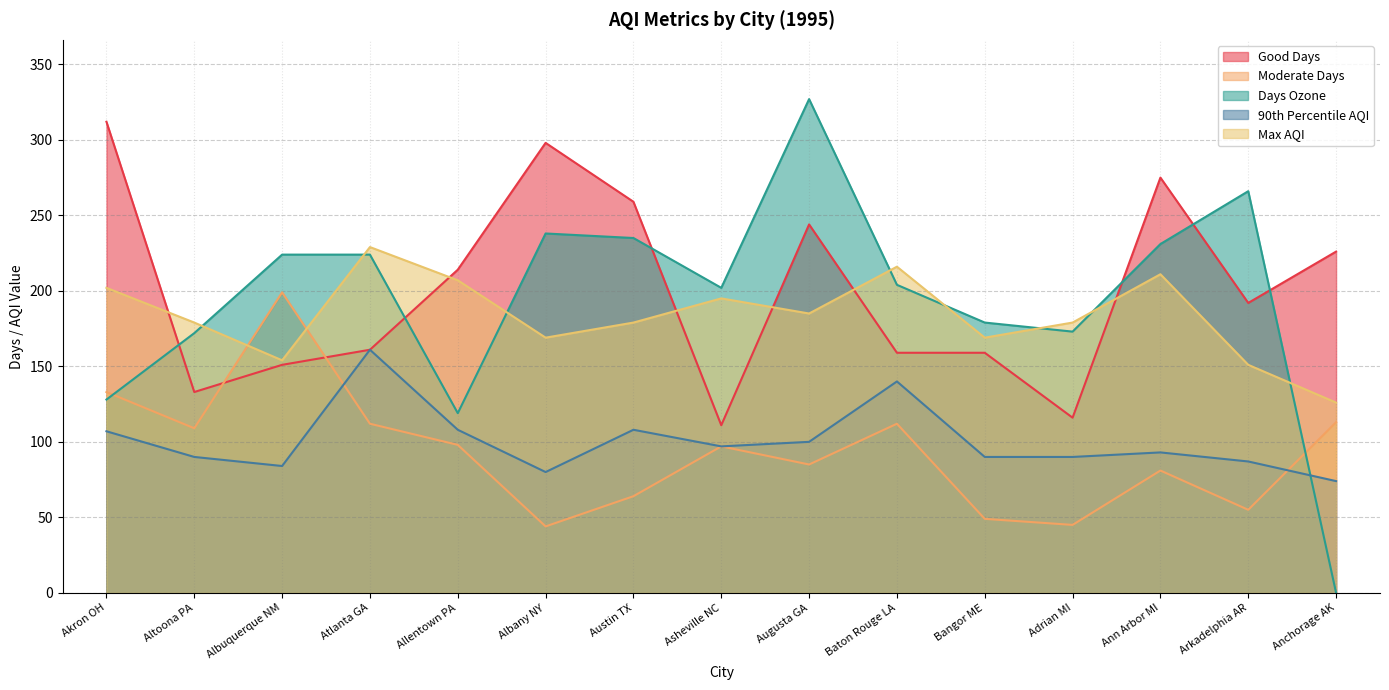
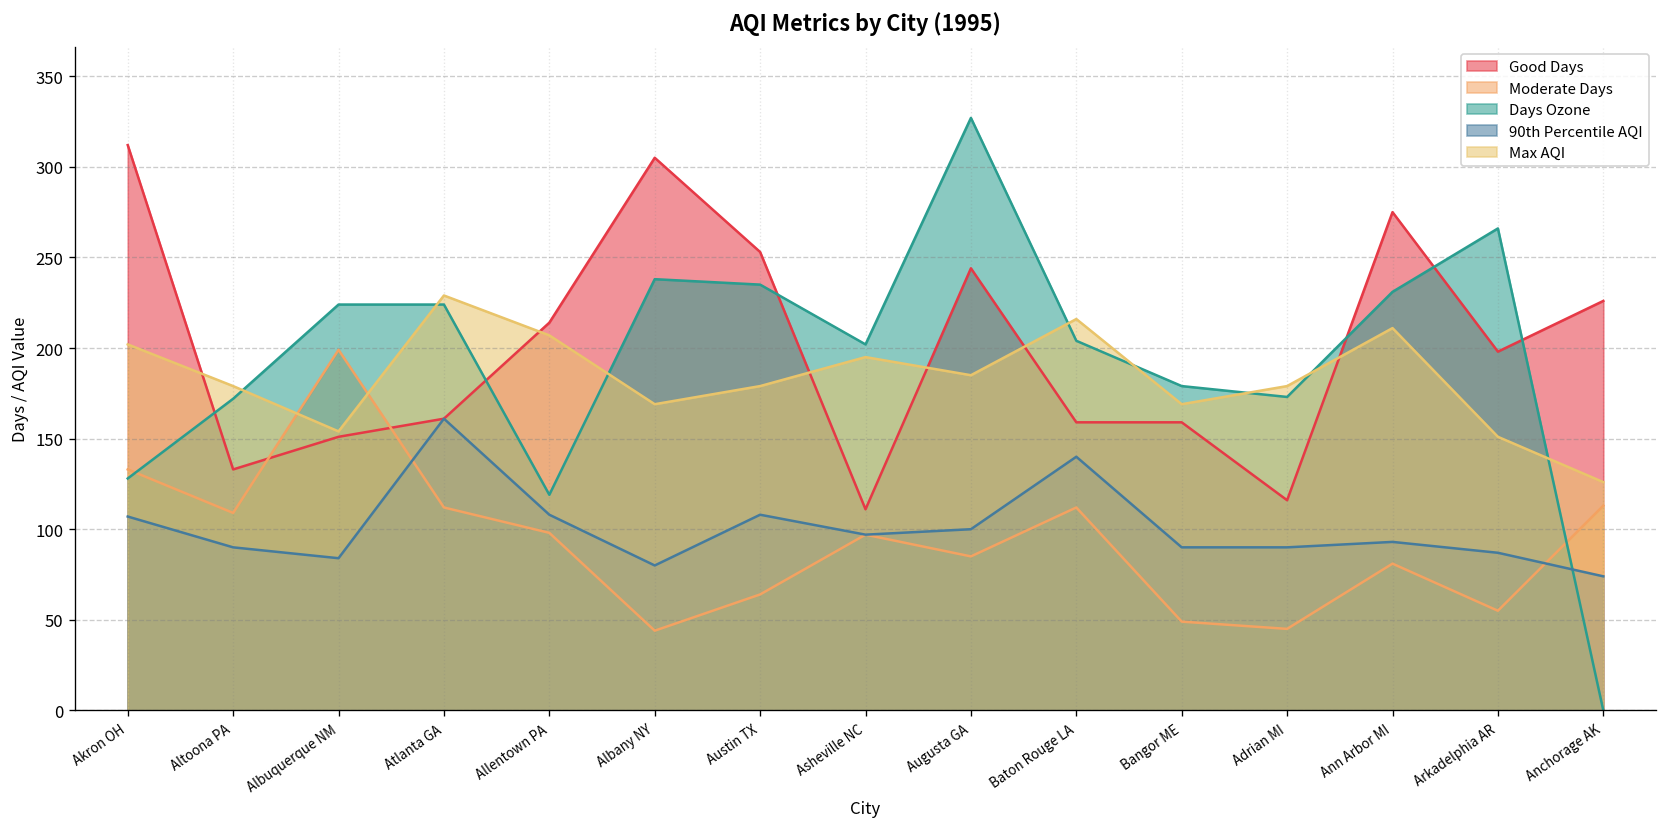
Good Days, Albany NY: 298 -> 305
Good Days, Austin TX: 259 -> 253
Good Days, Arkadelphia AR: 192 -> 198
